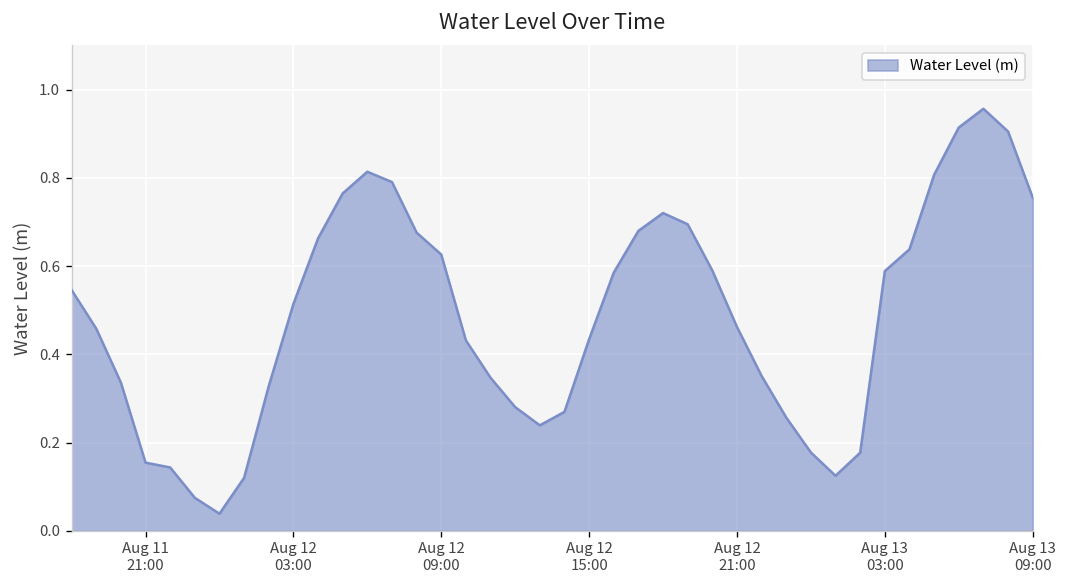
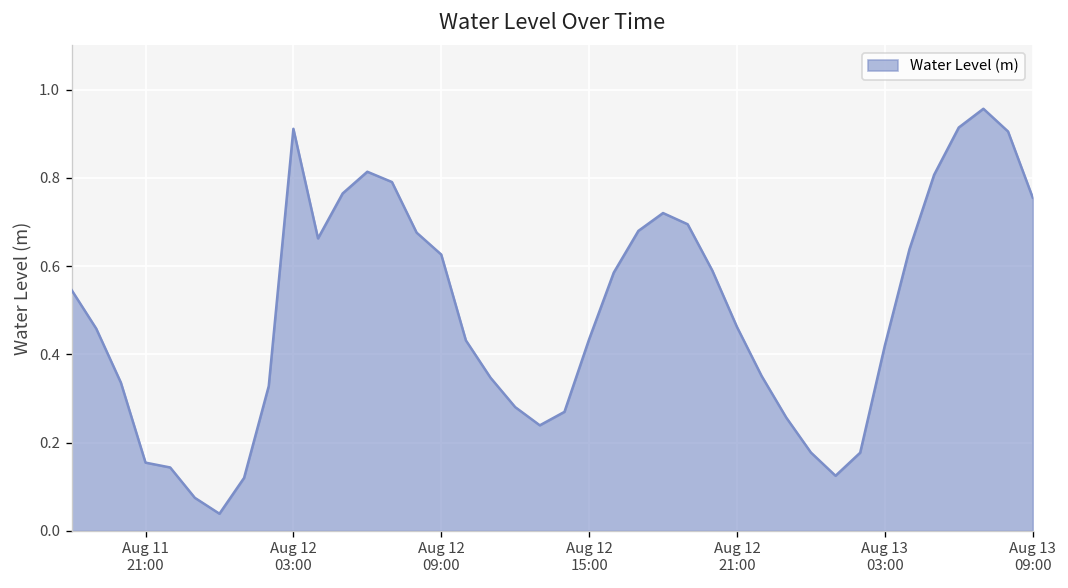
Aug 12 03:00: 0.51 -> 0.91
Aug 13 03:00: 0.59 -> 0.42
